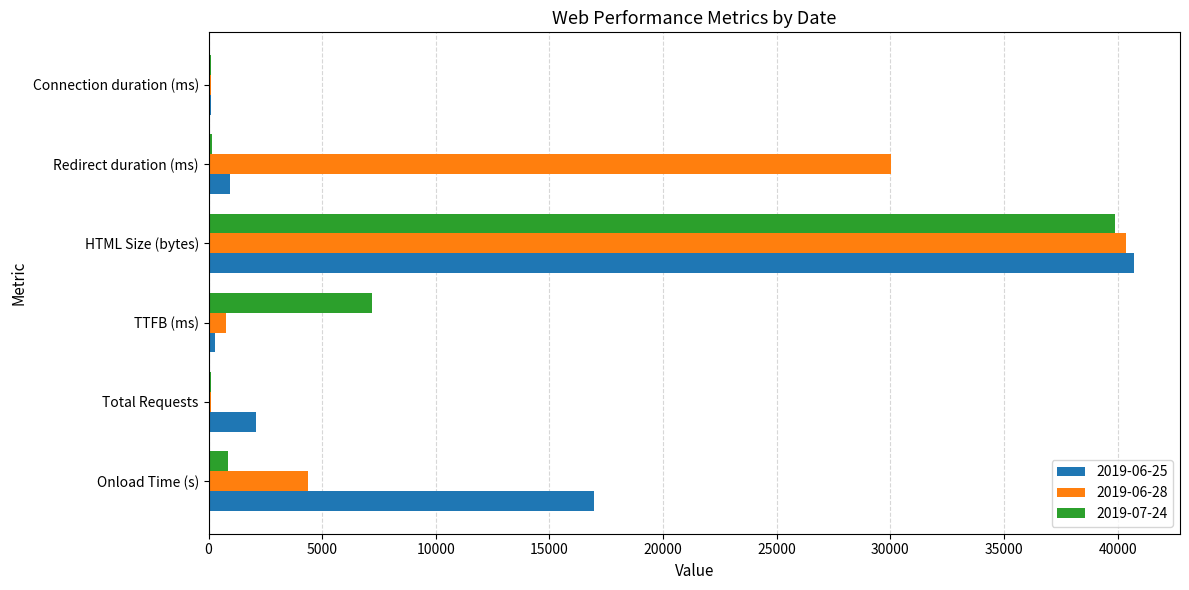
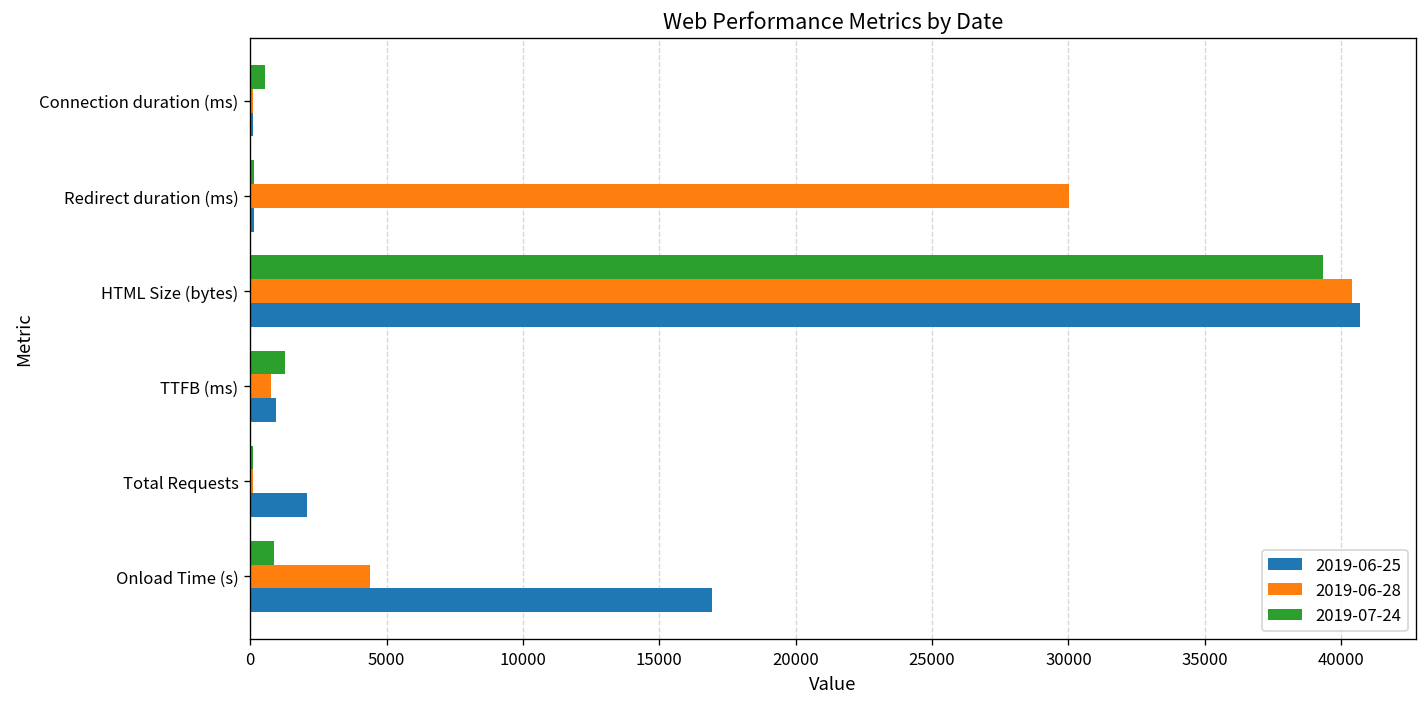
2019-07-24, Connection duration (ms): 100 -> 600
2019-06-25, Redirect duration (ms): 900 -> 200
2019-07-24, HTML Size (bytes): 39900 -> 39300
2019-07-24, TTFB (ms): 7200 -> 1300
2019-06-25, TTFB (ms): 300 -> 900
